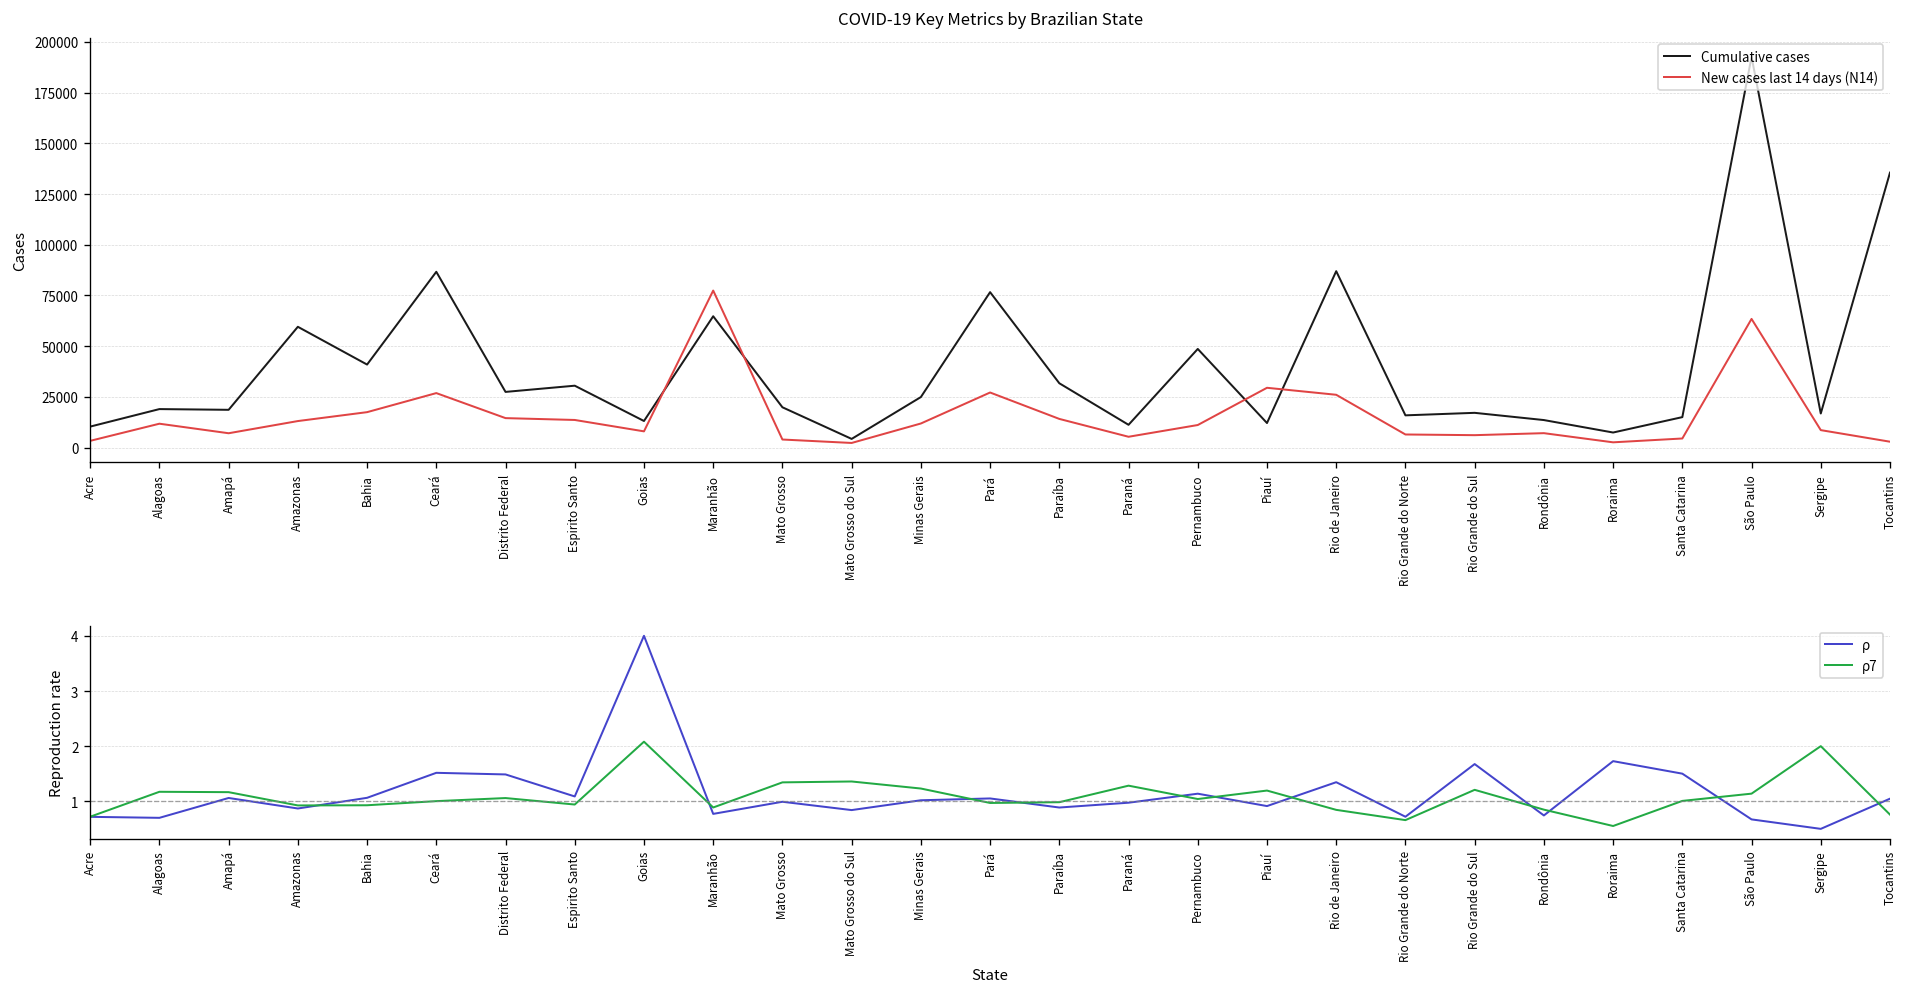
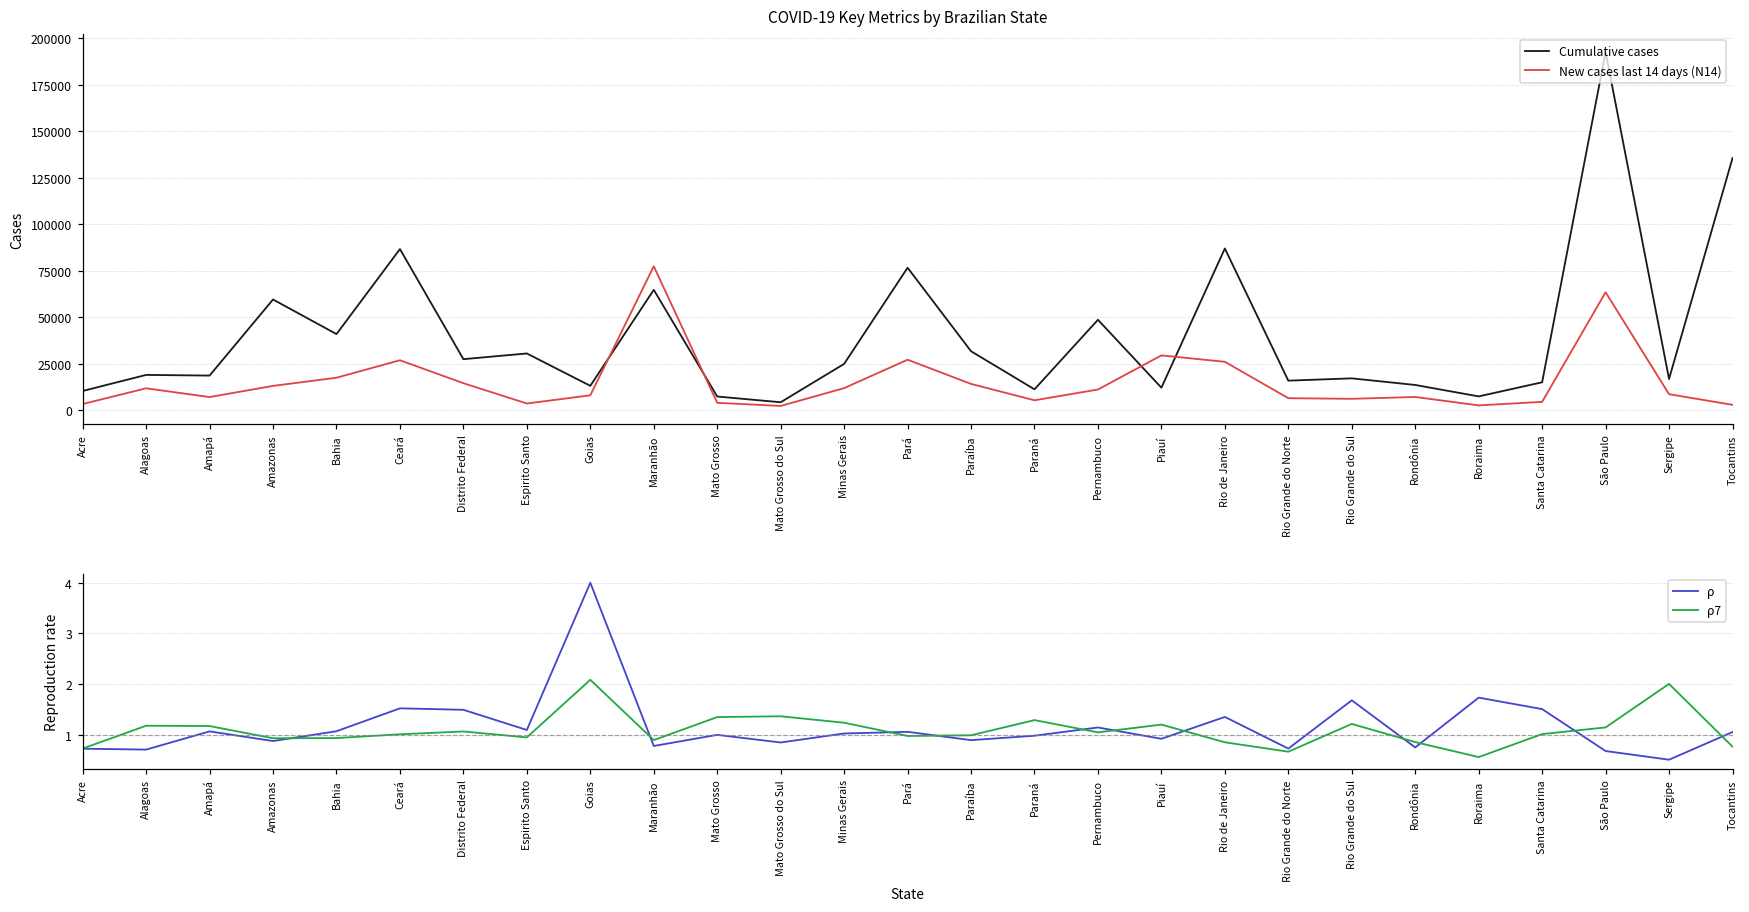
COVID-19 Key Metrics by Brazilian State, New cases last 14 days (N14), Espirito Santo: 14000 -> 4000
COVID-19 Key Metrics by Brazilian State, Cumulative cases, Mato Grosso: 20000 -> 7000
